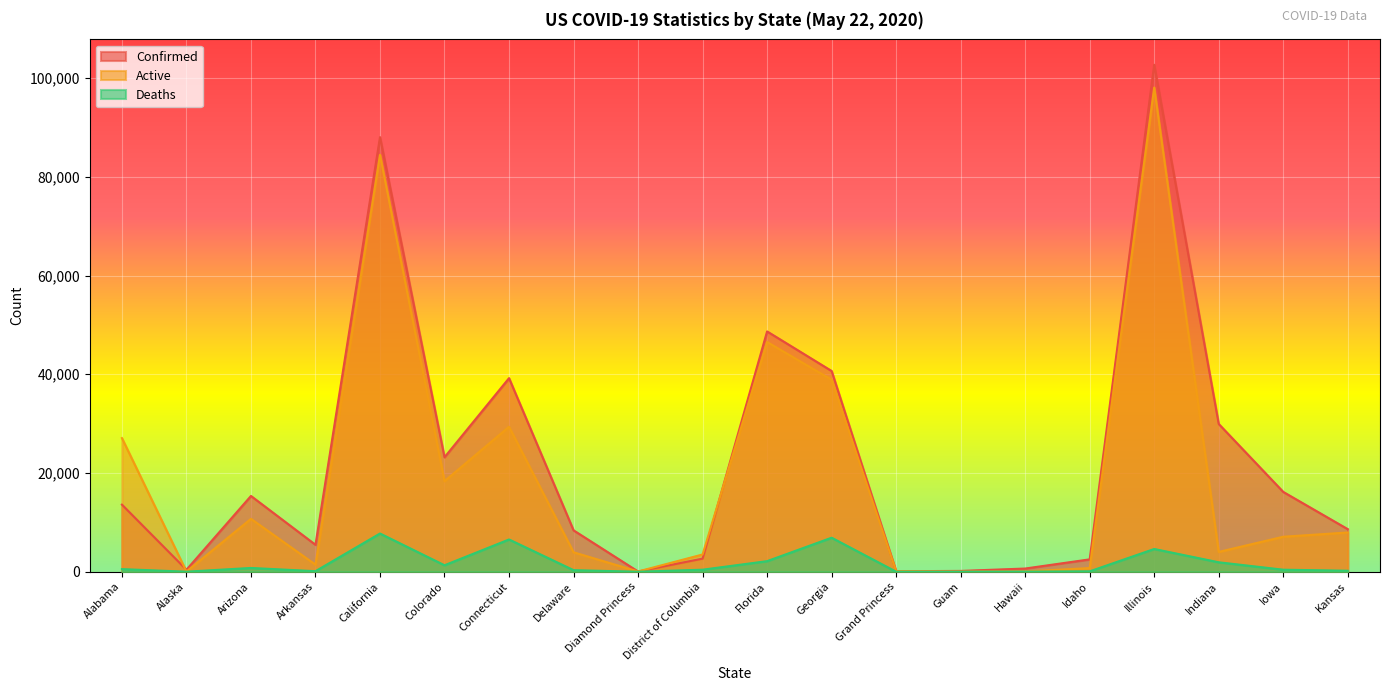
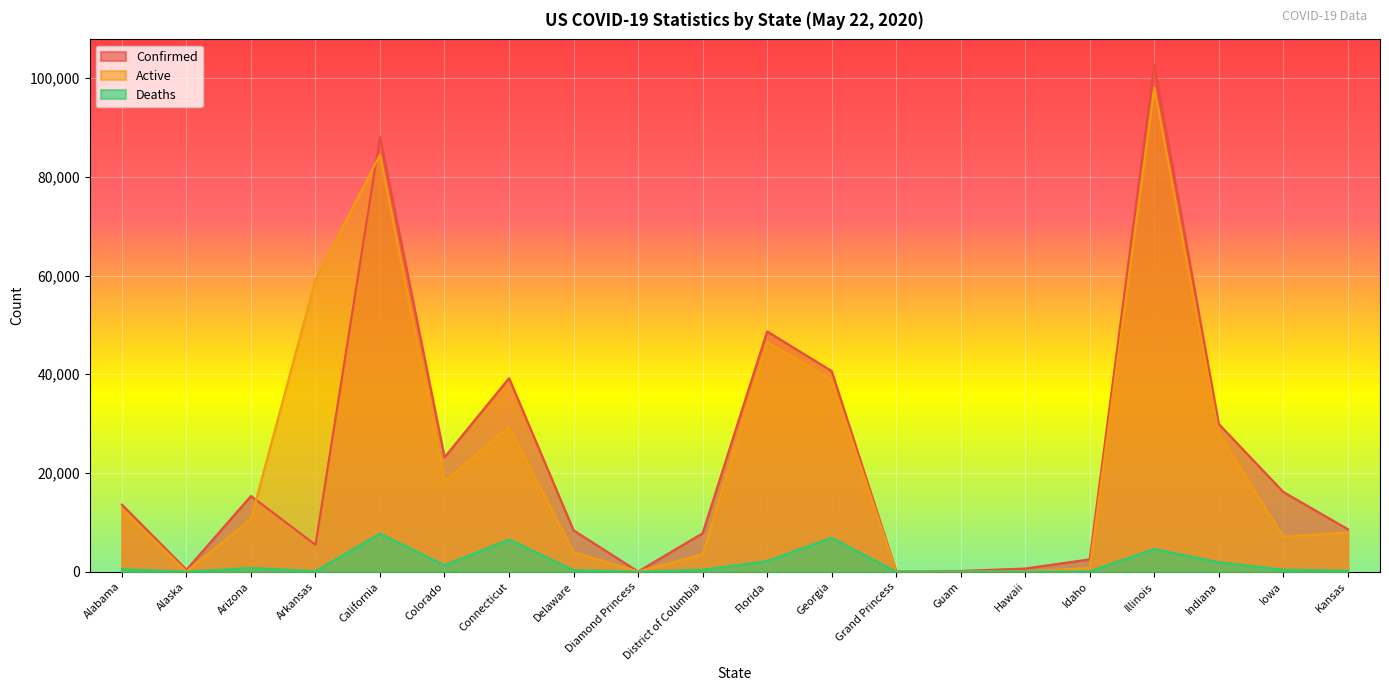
Active, Alabama: 27,000 -> 13,000
Active, Arkansas: 1,000 -> 59,000
Confirmed, District of Columbia: 3,000 -> 8,000
Active, Indiana: 4,000 -> 28,000
